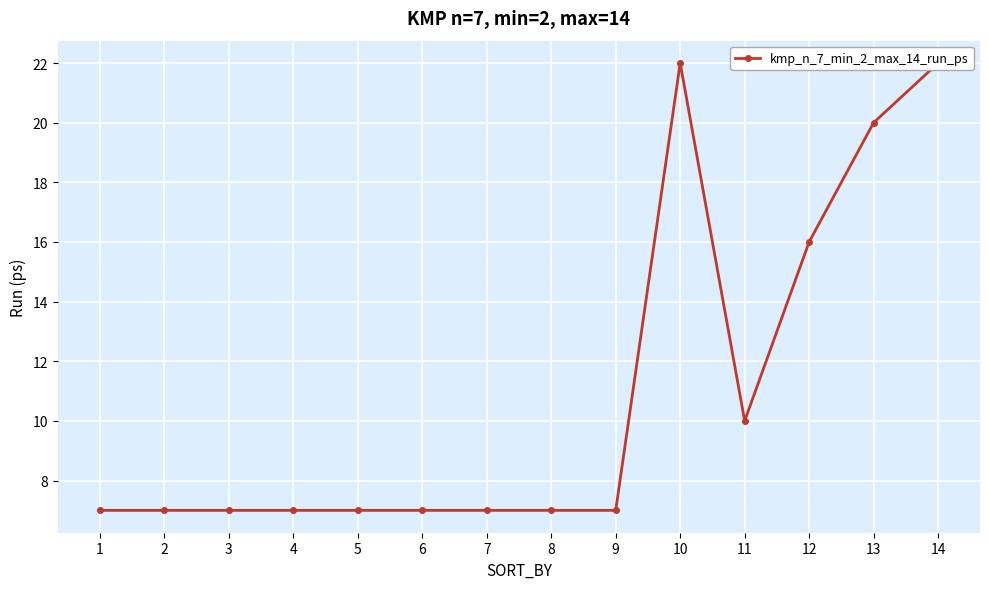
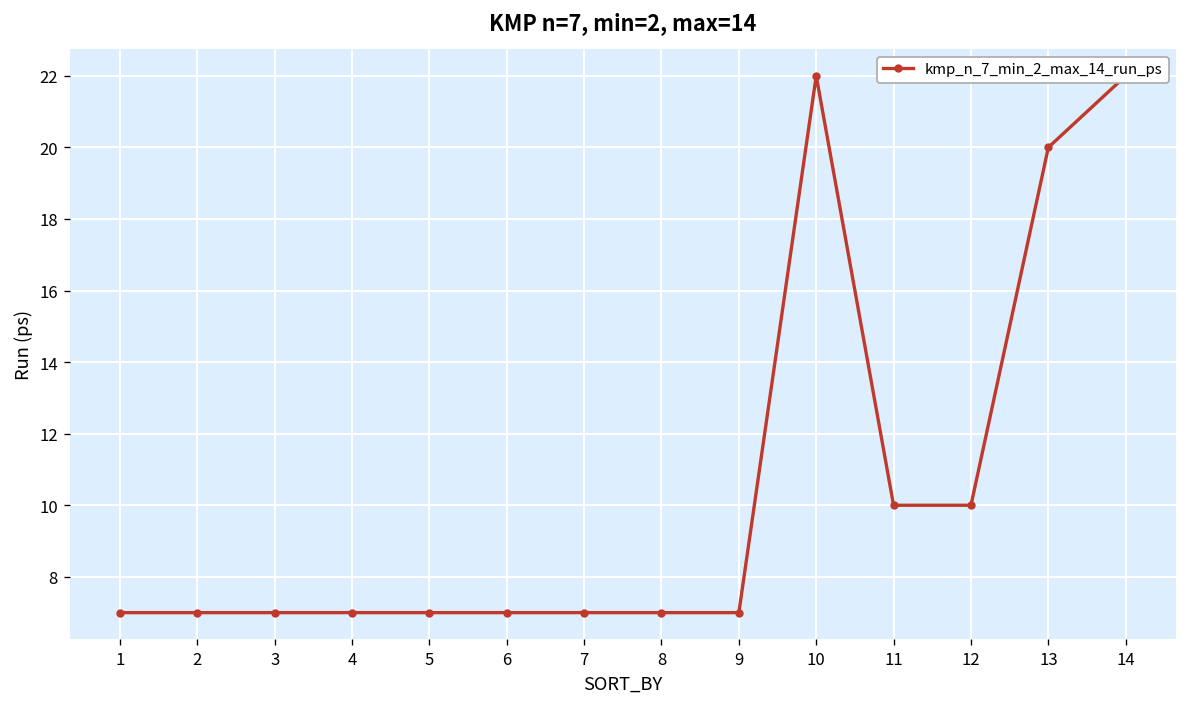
12: 16 -> 10
